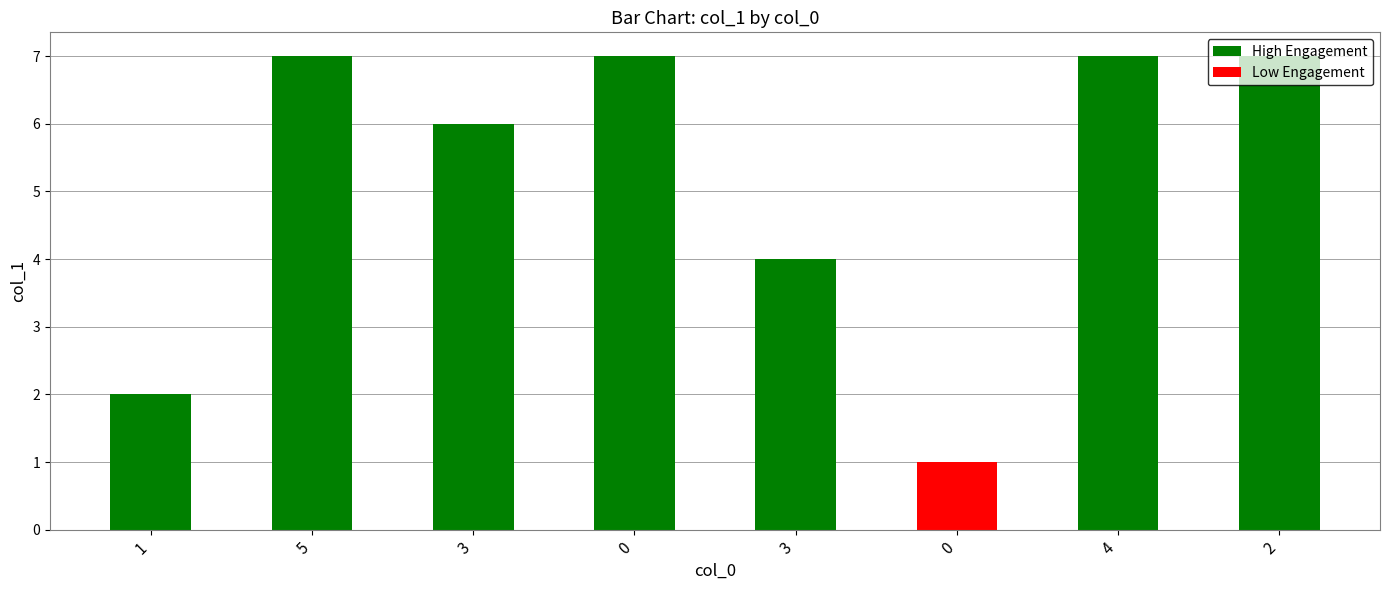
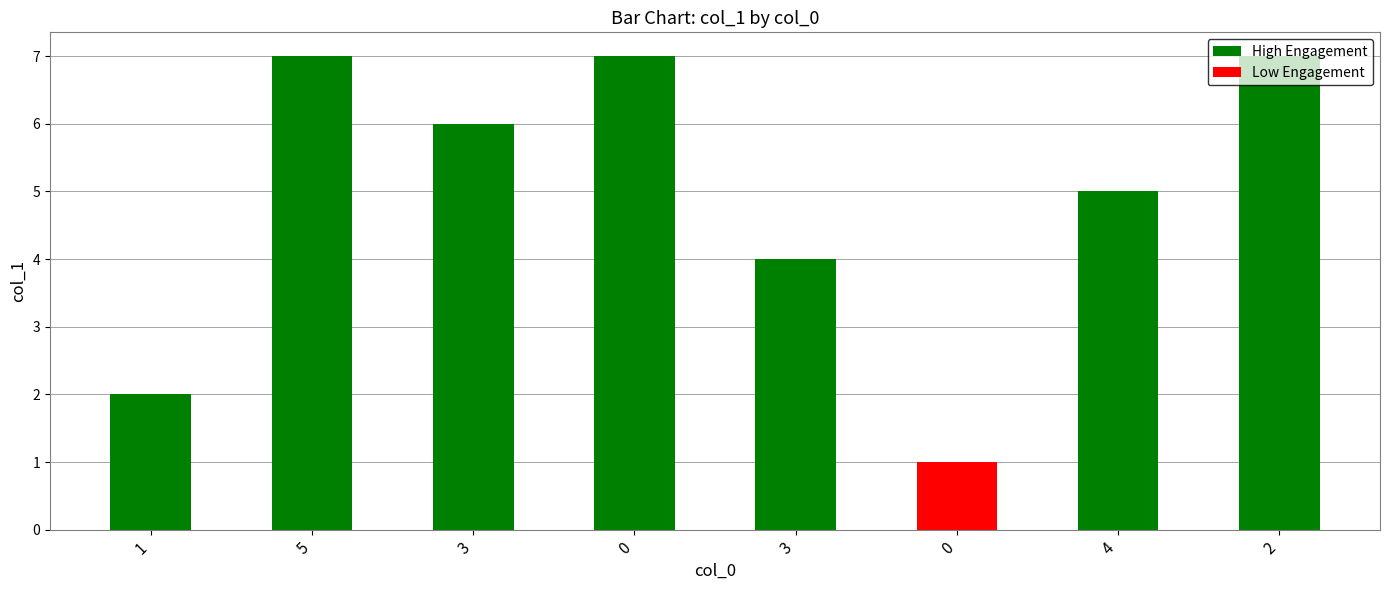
4: 7 -> 5
